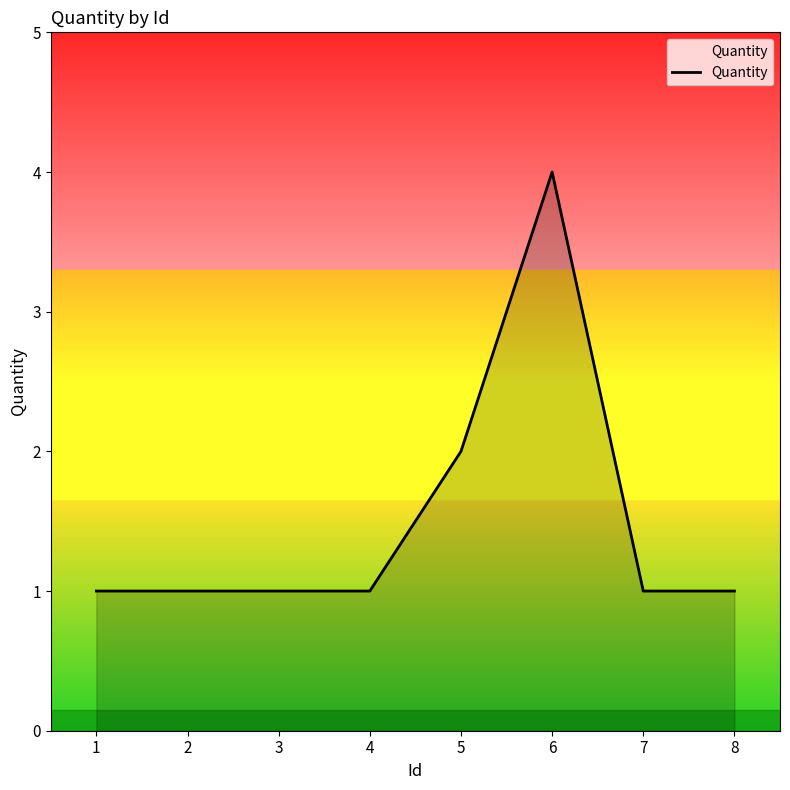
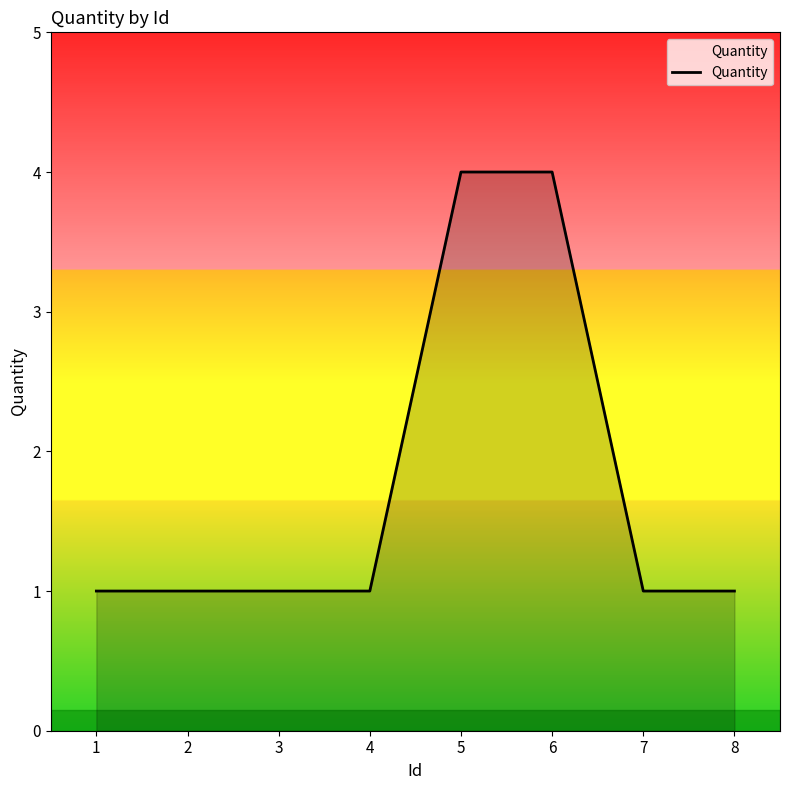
5: 2 -> 4
